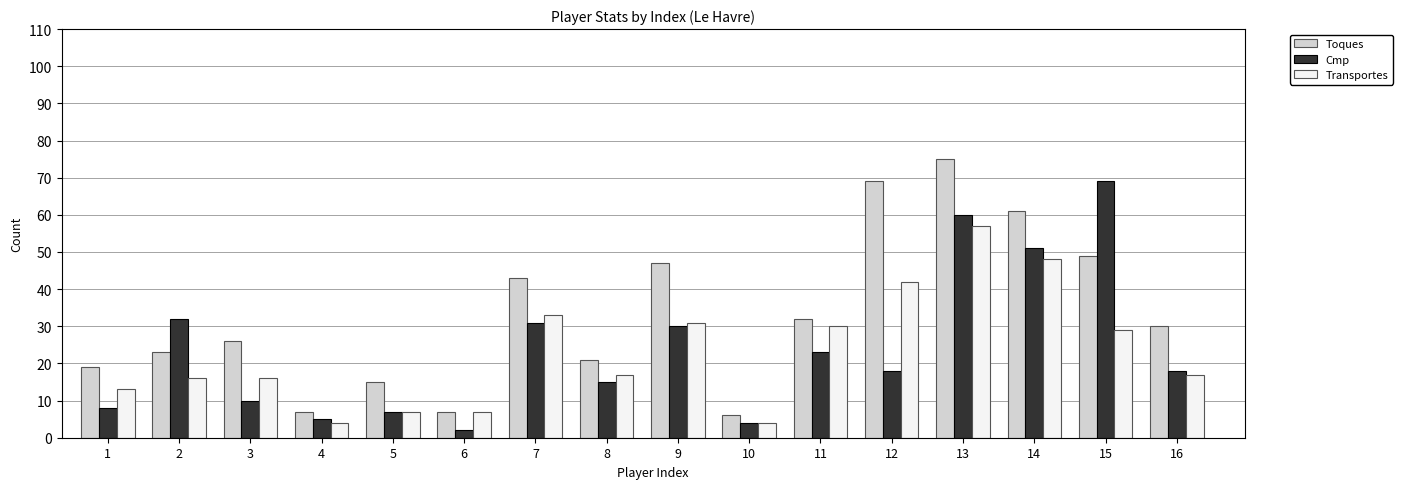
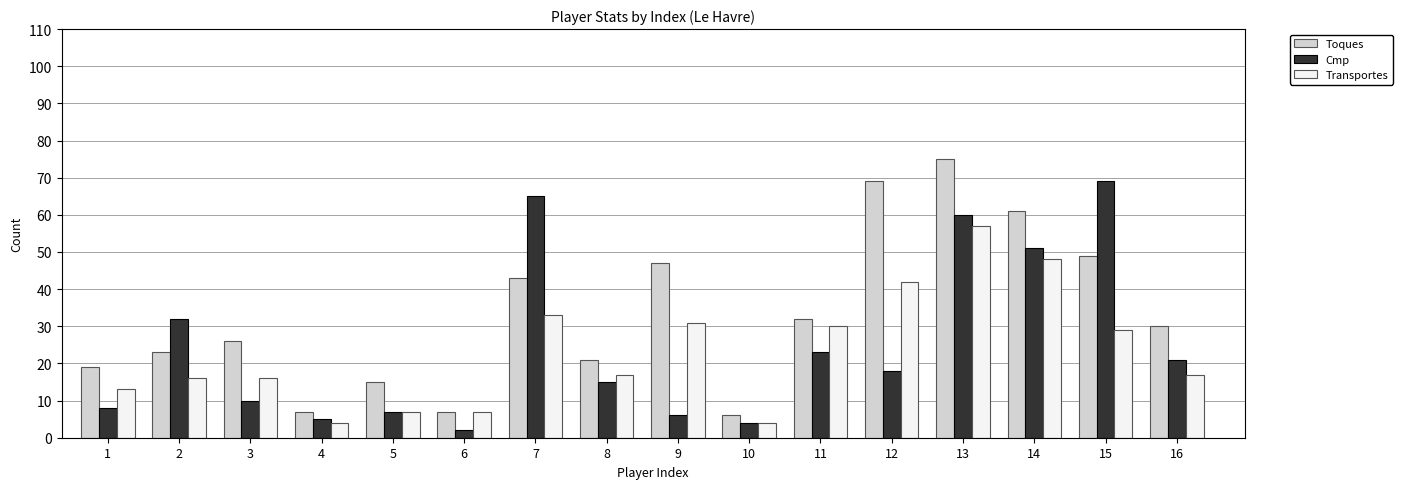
Cmp, 7: 31 -> 65
Cmp, 9: 30 -> 6
Cmp, 16: 18 -> 21
